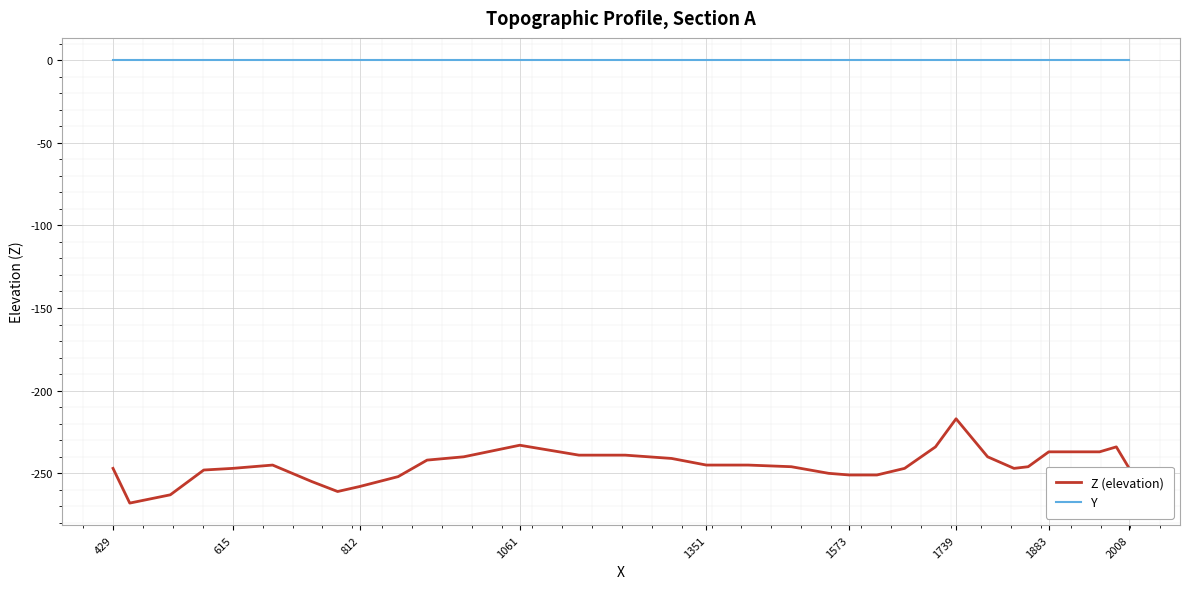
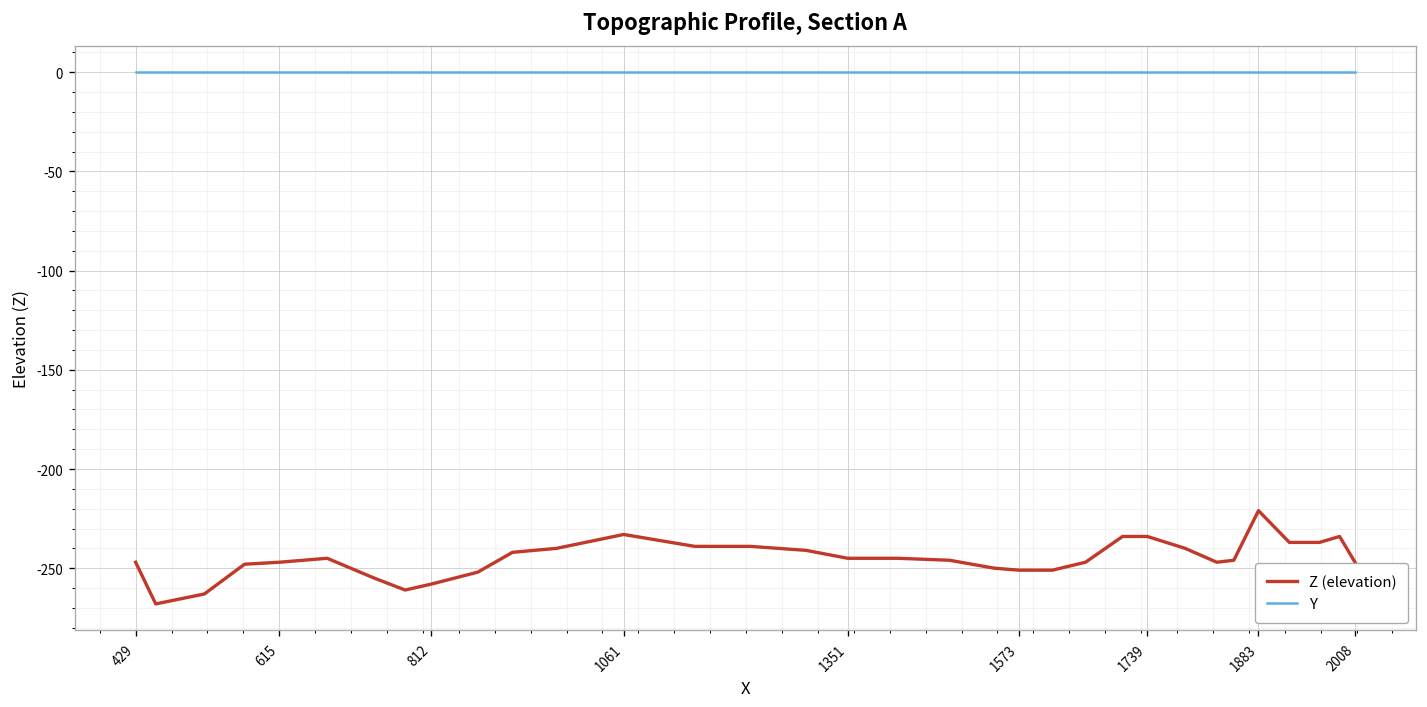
Z (elevation), 1739: -217 -> -234
Z (elevation), 1883: -237 -> -221
